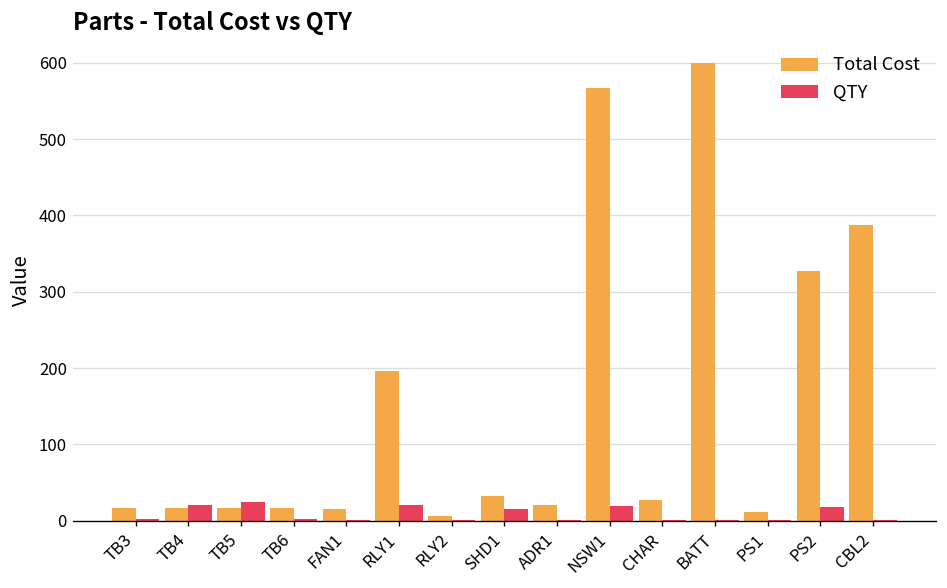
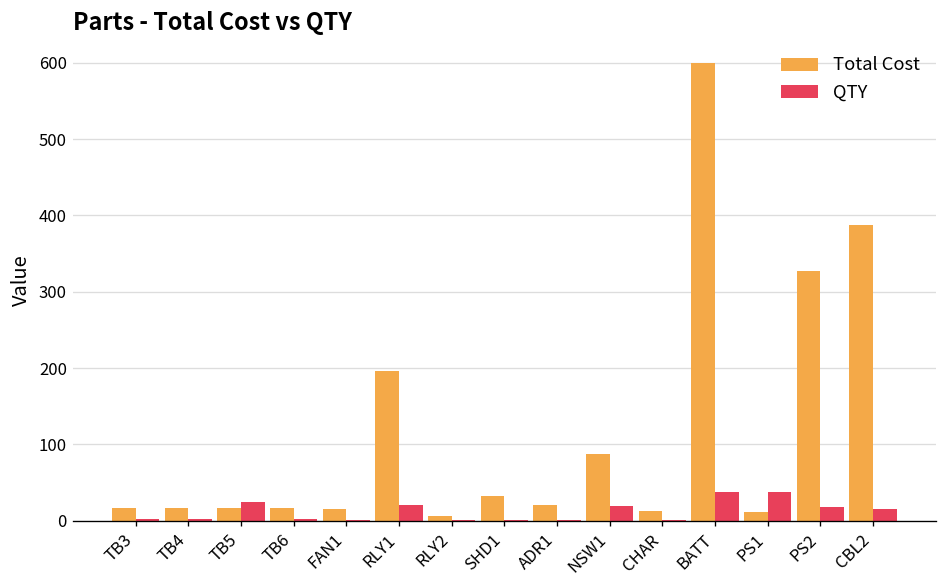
QTY, TB4: 20 -> 0
QTY, SHD1: 20 -> 0
Total Cost, NSW1: 570 -> 90
Total Cost, CHAR: 30 -> 10
QTY, BATT: 0 -> 40
QTY, PS1: 0 -> 40
QTY, CBL2: 0 -> 20
